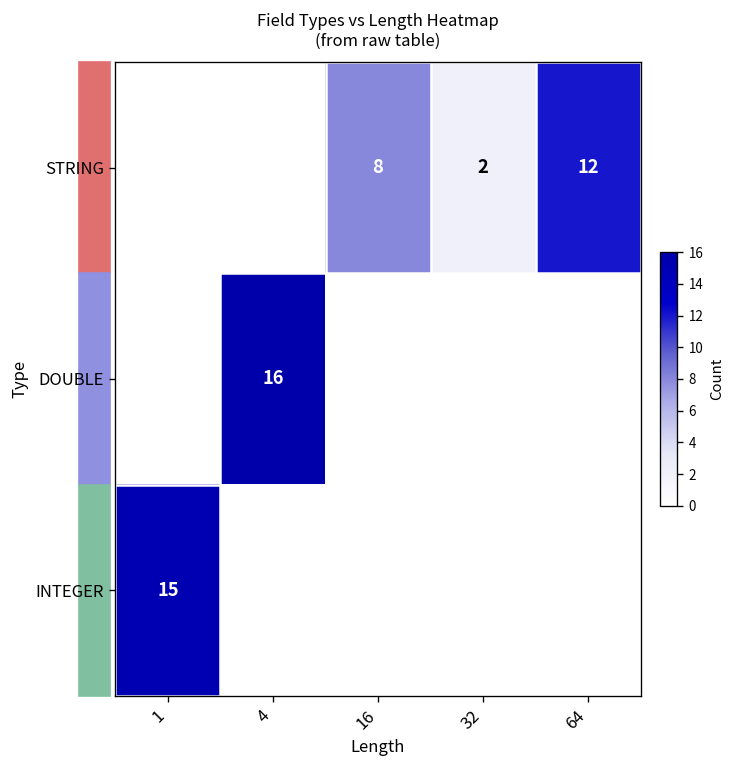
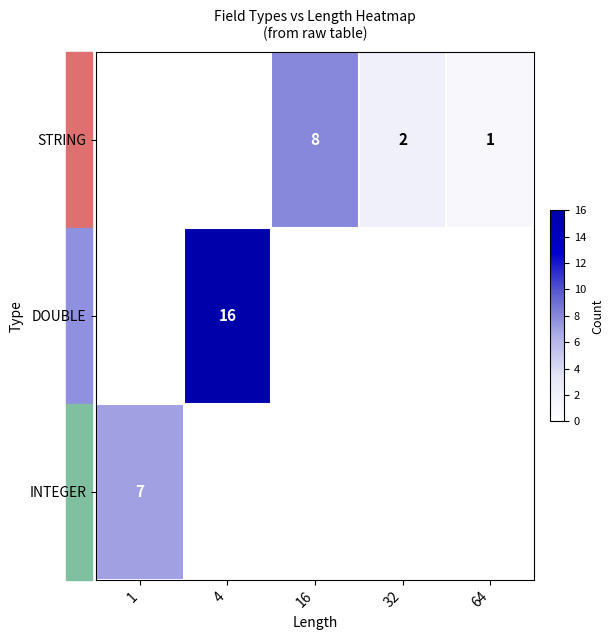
STRING, 64: 12 -> 1
INTEGER, 1: 15 -> 7
